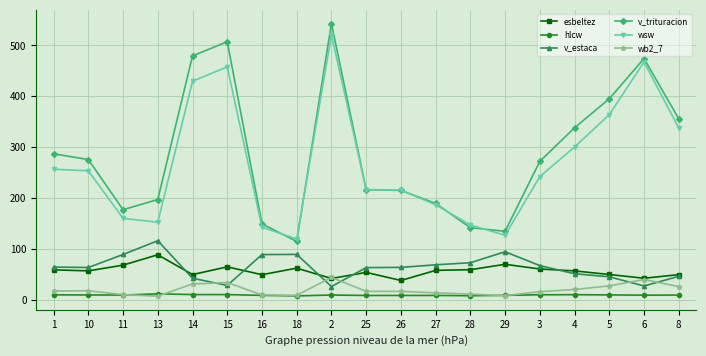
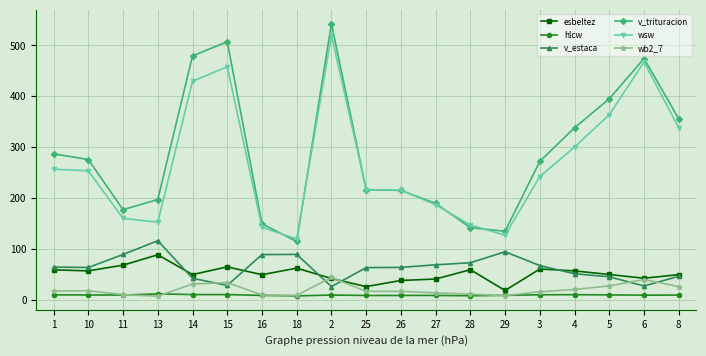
esbeltez, 25: 50 -> 30
esbeltez, 27: 60 -> 40
esbeltez, 29: 70 -> 20
